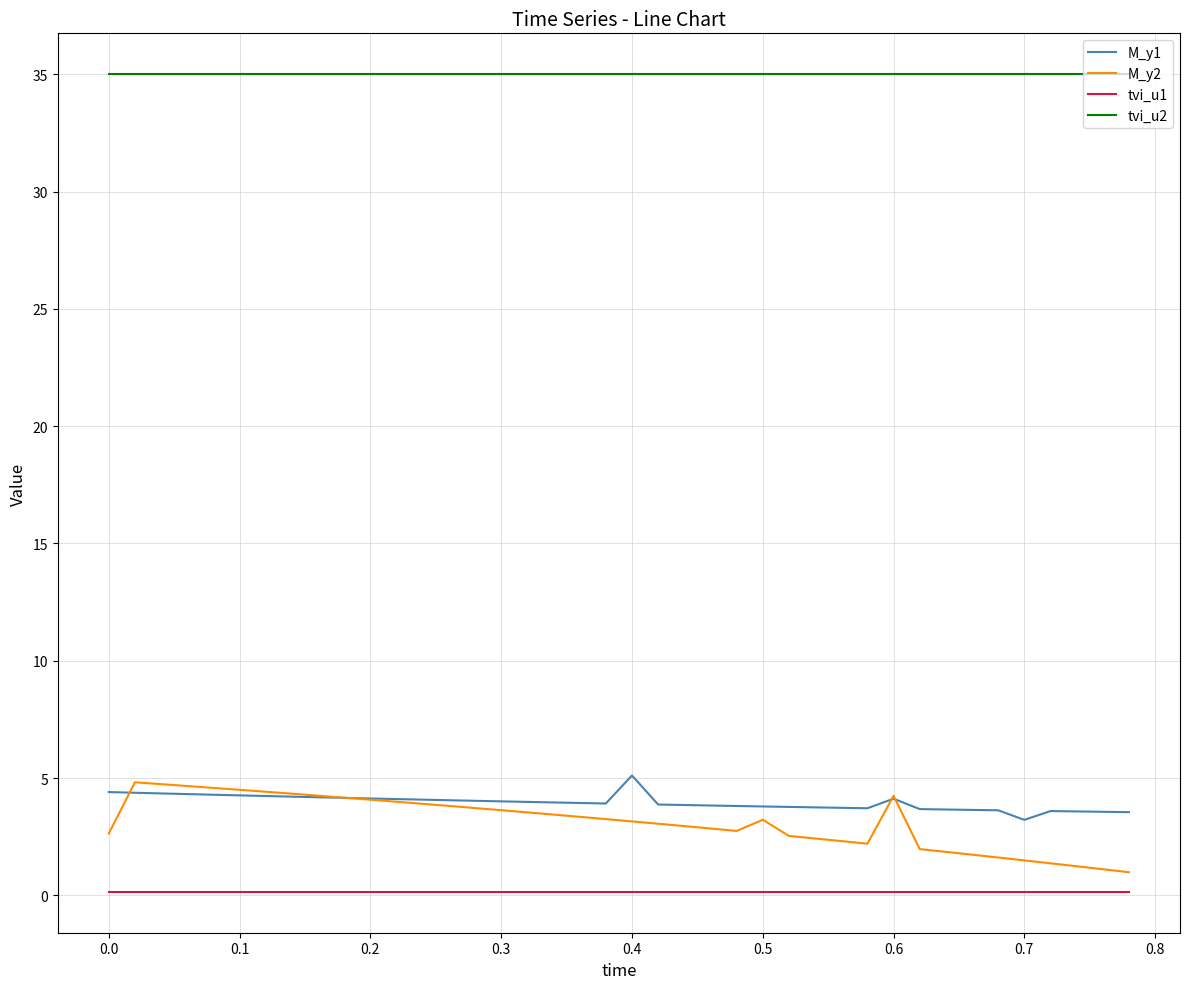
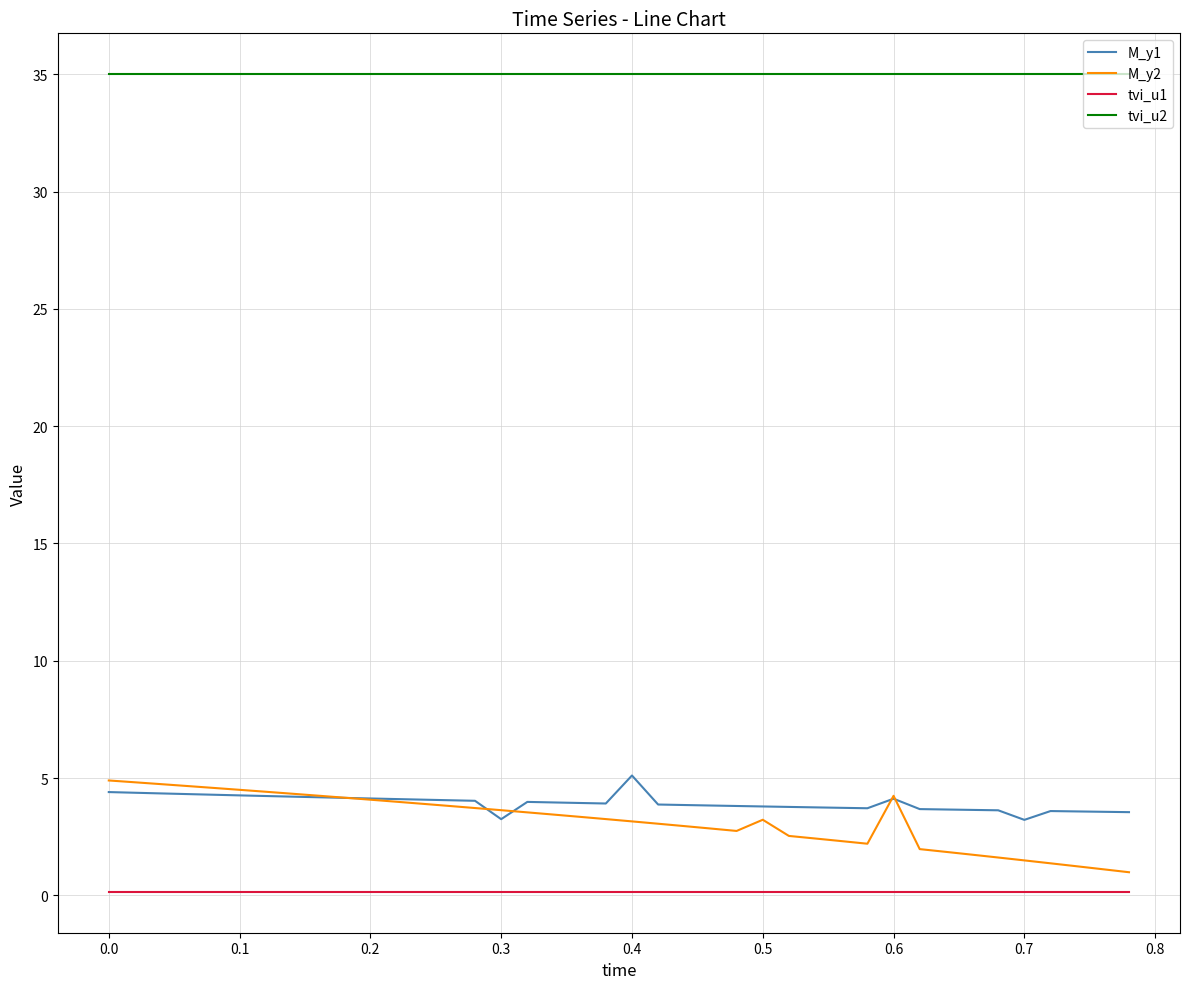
M_y2, 0.0: 2.6 -> 4.9
M_y1, 0.3: 4.0 -> 3.3
